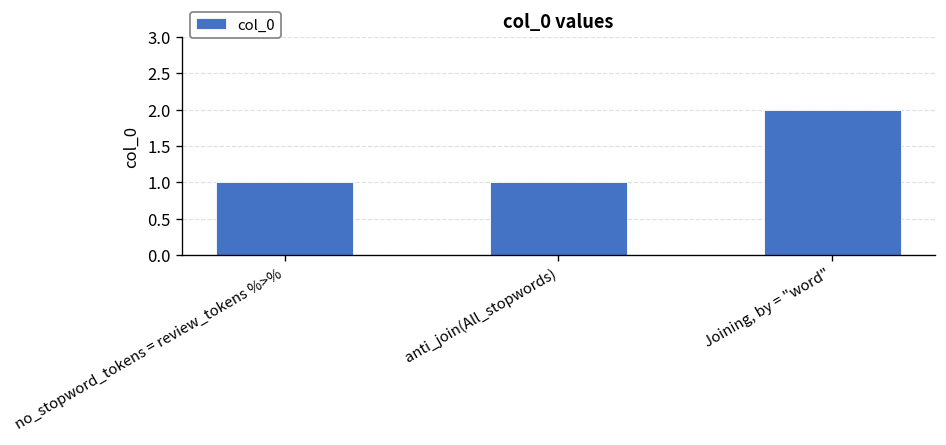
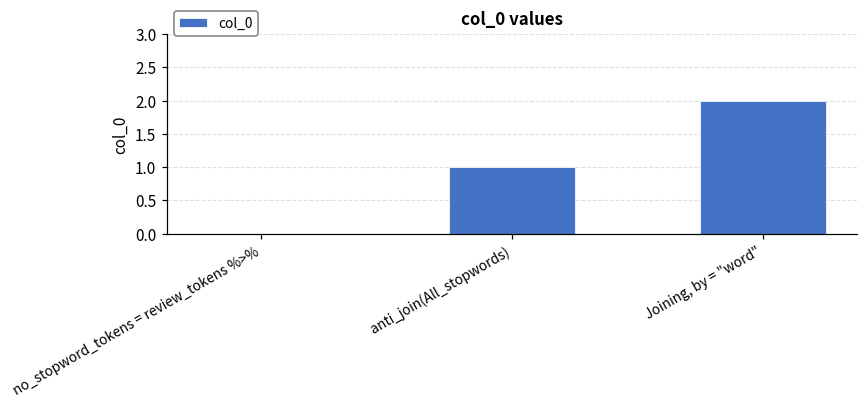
no_stopword_tokens = review_tokens %>%: 1 -> 0
